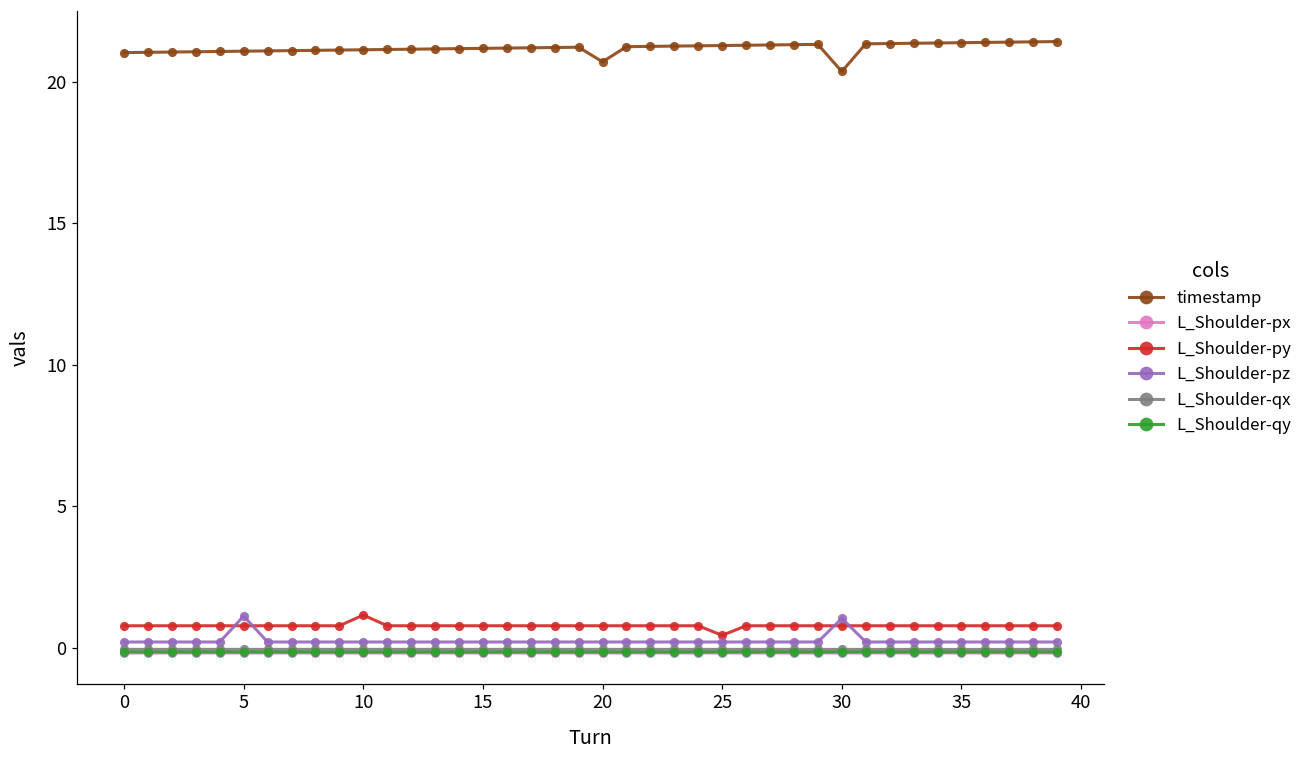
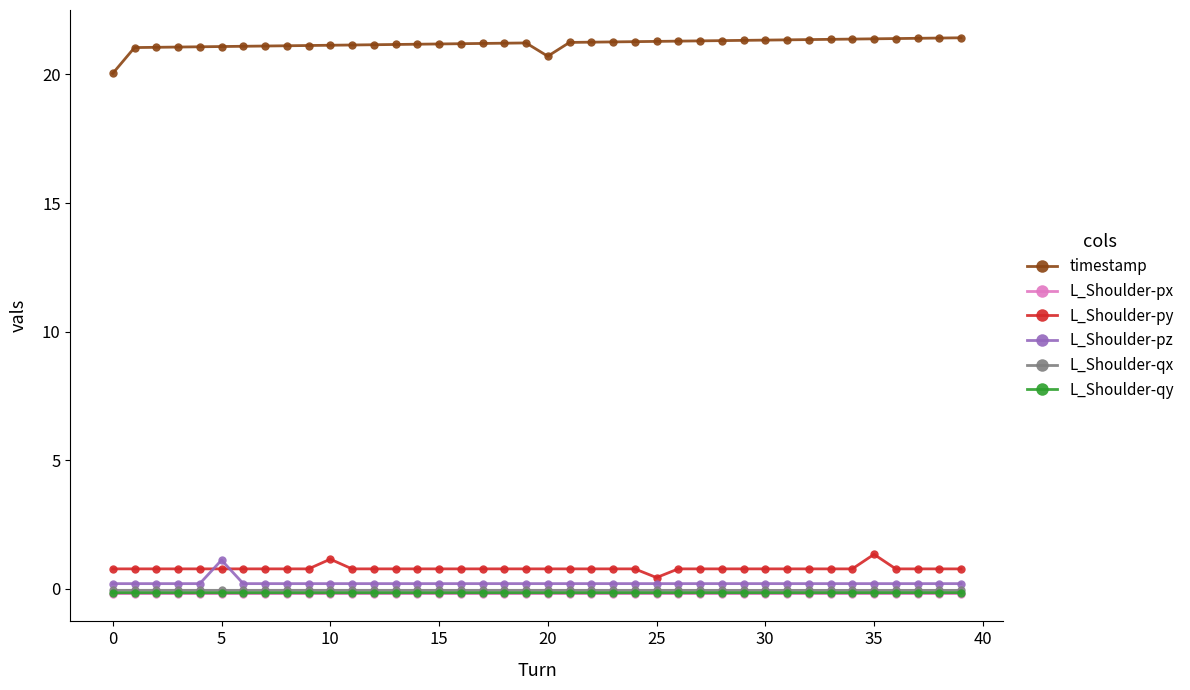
timestamp, 0: 21.0 -> 20.0
timestamp, 30: 20.4 -> 21.3
L_Shoulder-pz, 30: 1.0 -> 0.2
L_Shoulder-py, 35: 0.8 -> 1.3
